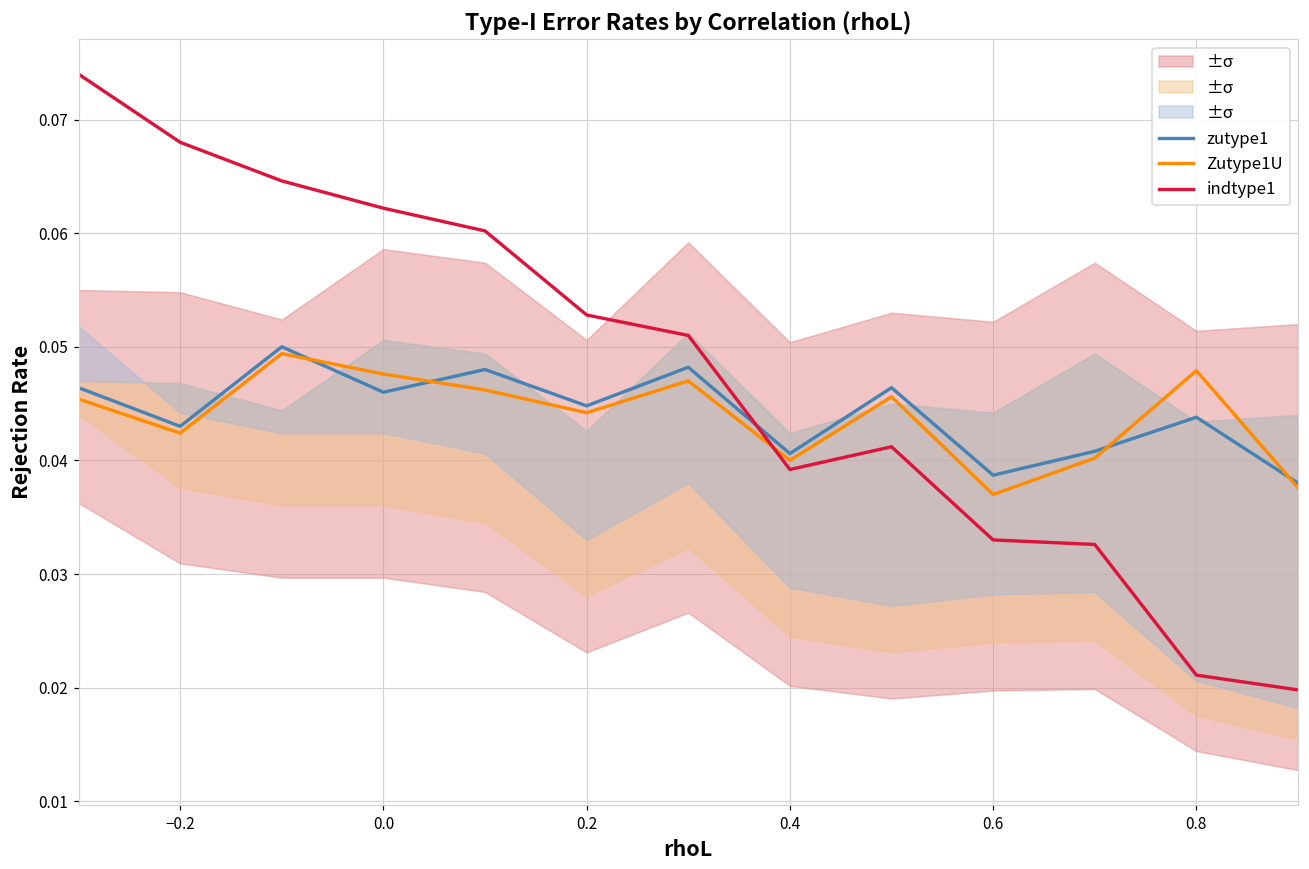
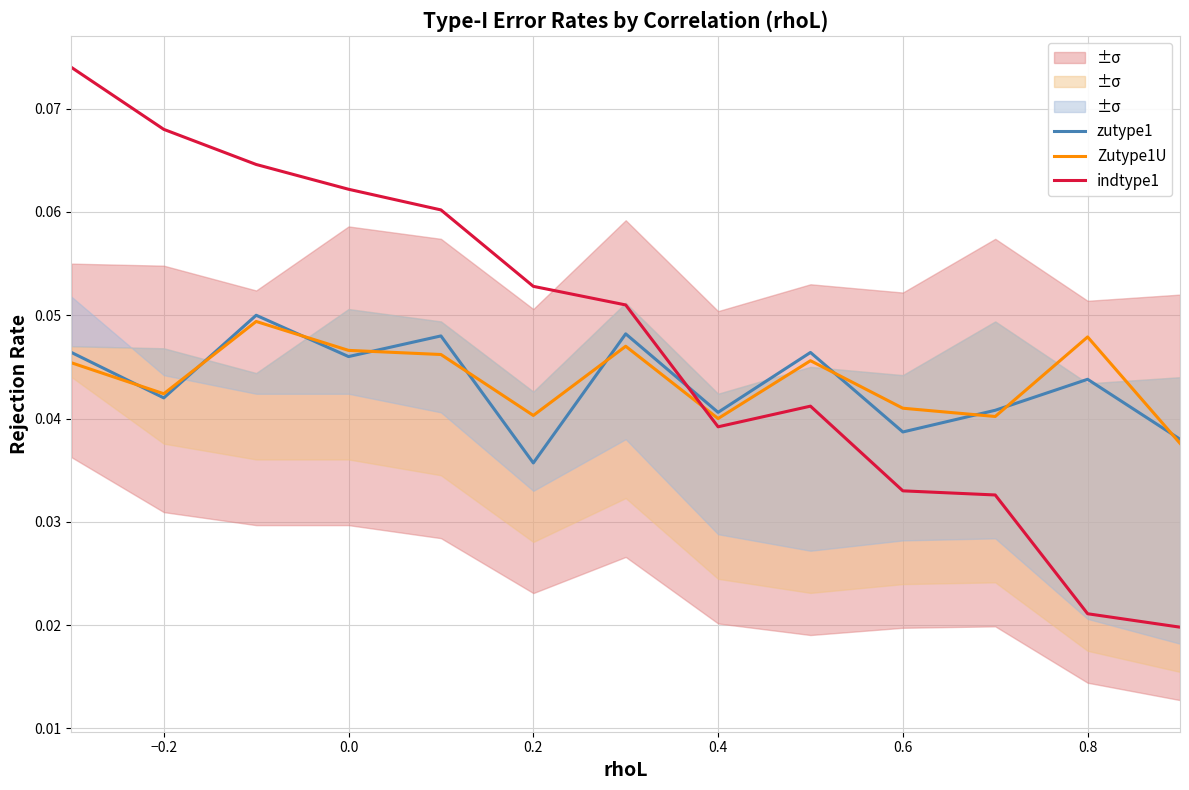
zutype1, −0.2: 0.043 -> 0.042
Zutype1U, 0.0: 0.0476 -> 0.0466
zutype1, 0.2: 0.0448 -> 0.0357
Zutype1U, 0.2: 0.0442 -> 0.0403
Zutype1U, 0.6: 0.037 -> 0.041
